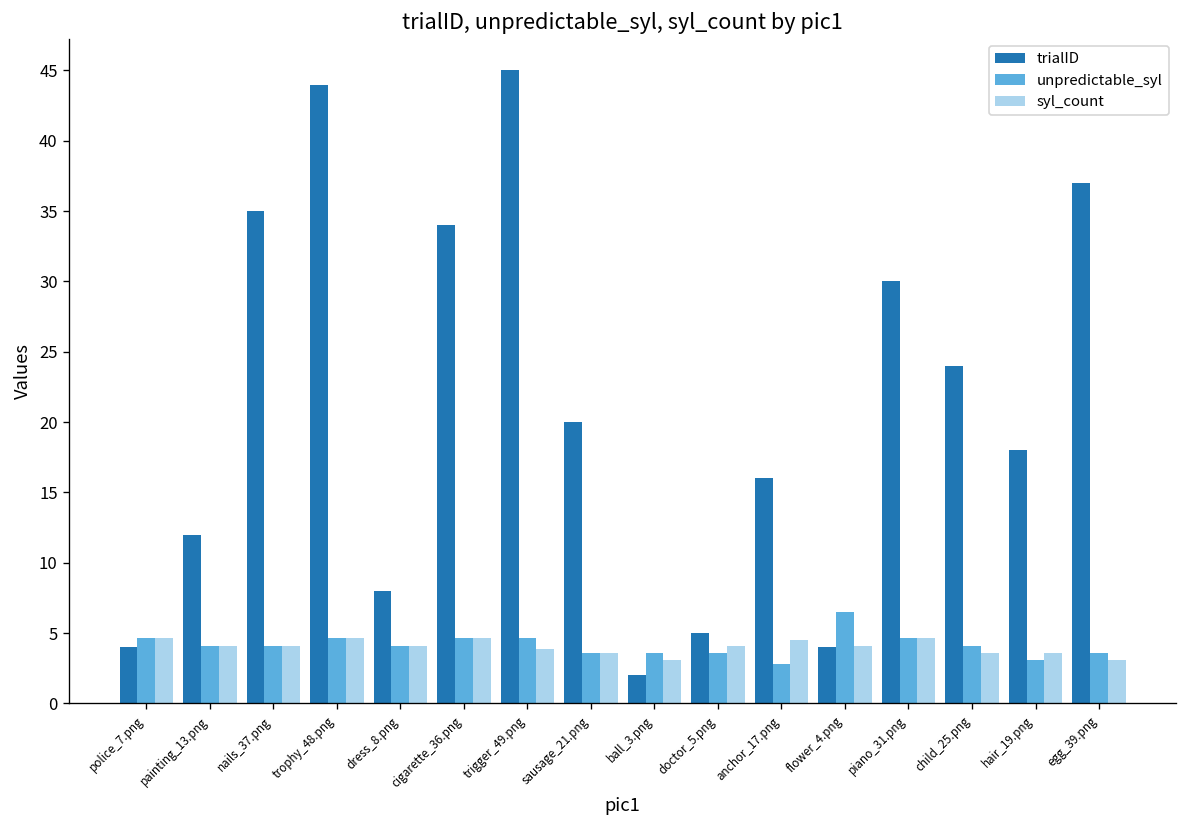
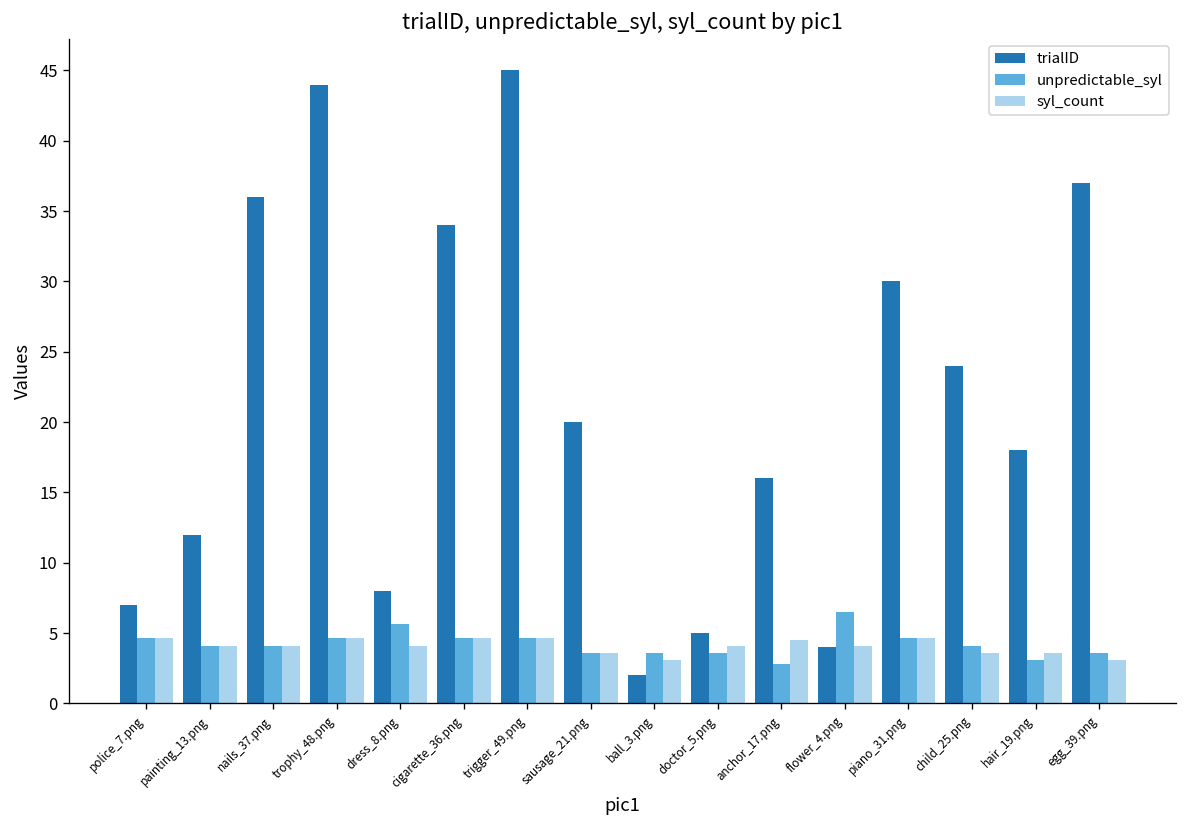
trialID, police_7.png: 4 -> 7
trialID, nails_37.png: 35 -> 36
unpredictable_syl, dress_8.png: 4.1 -> 5.6
syl_count, trigger_49.png: 3.9 -> 4.6
